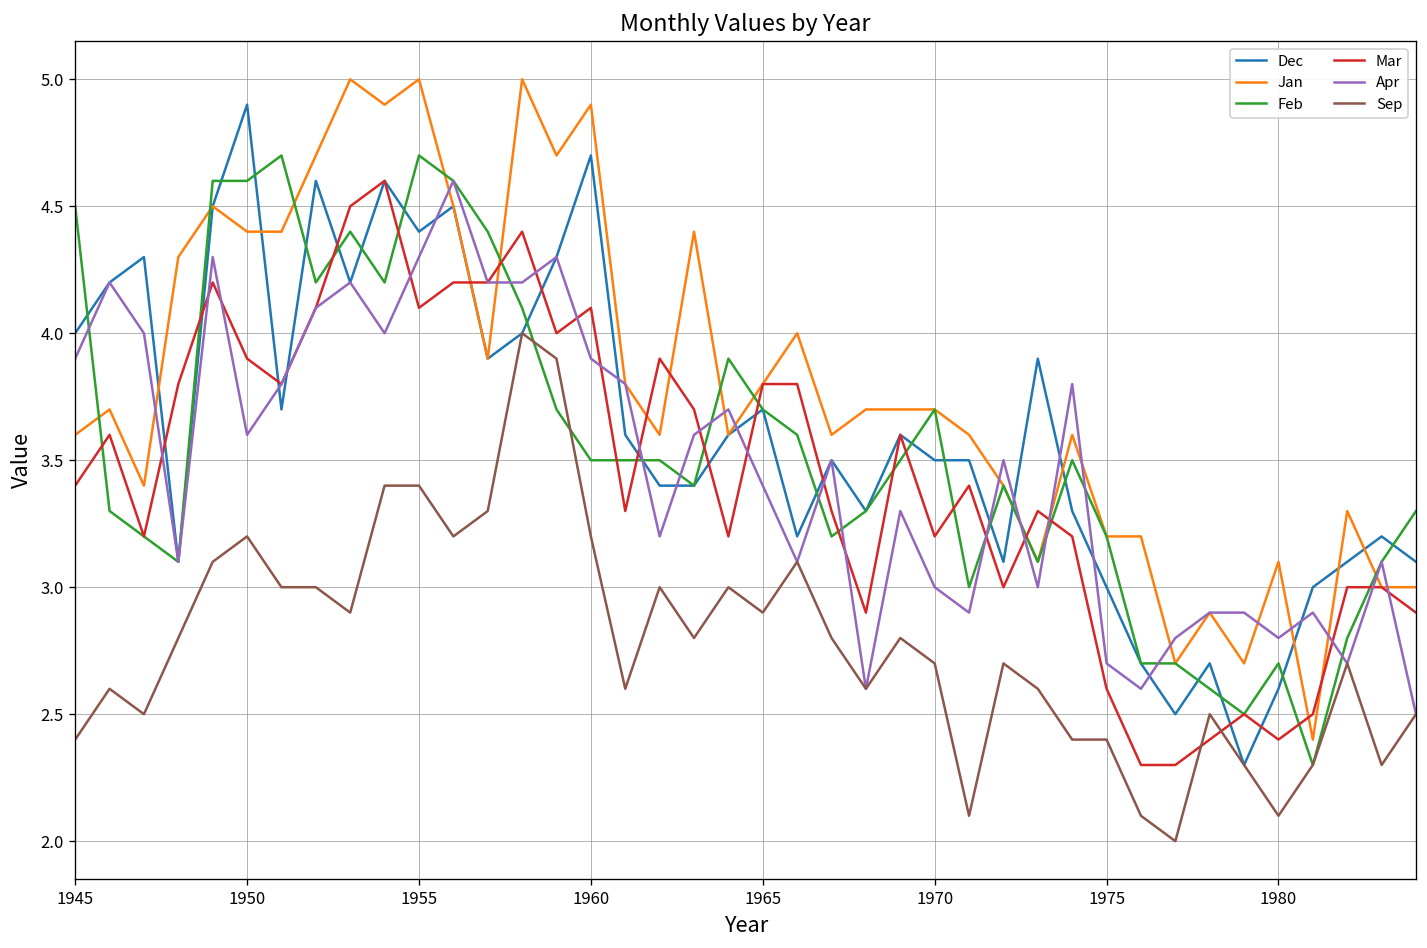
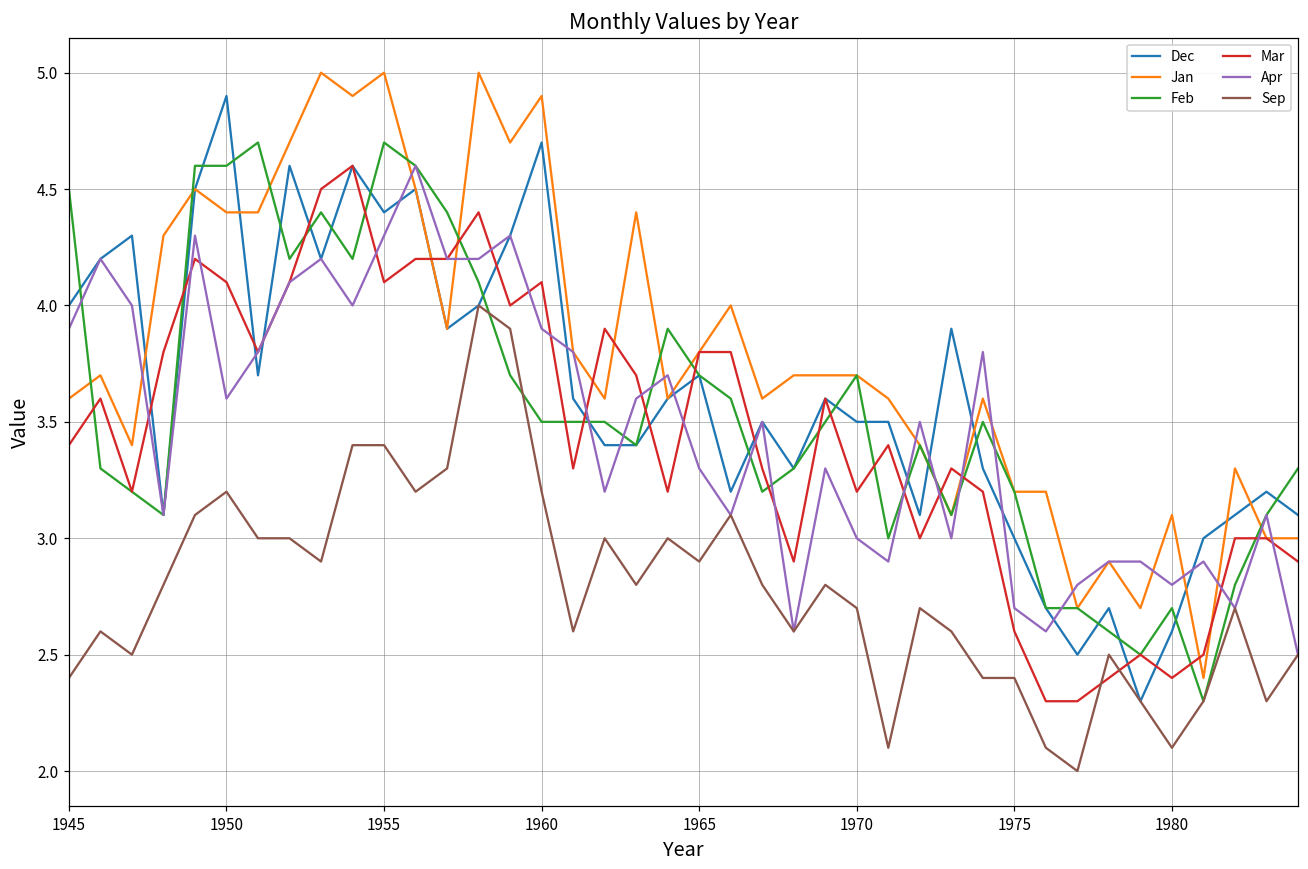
Mar, 1950: 3.9 -> 4.1
Apr, 1965: 3.4 -> 3.3
